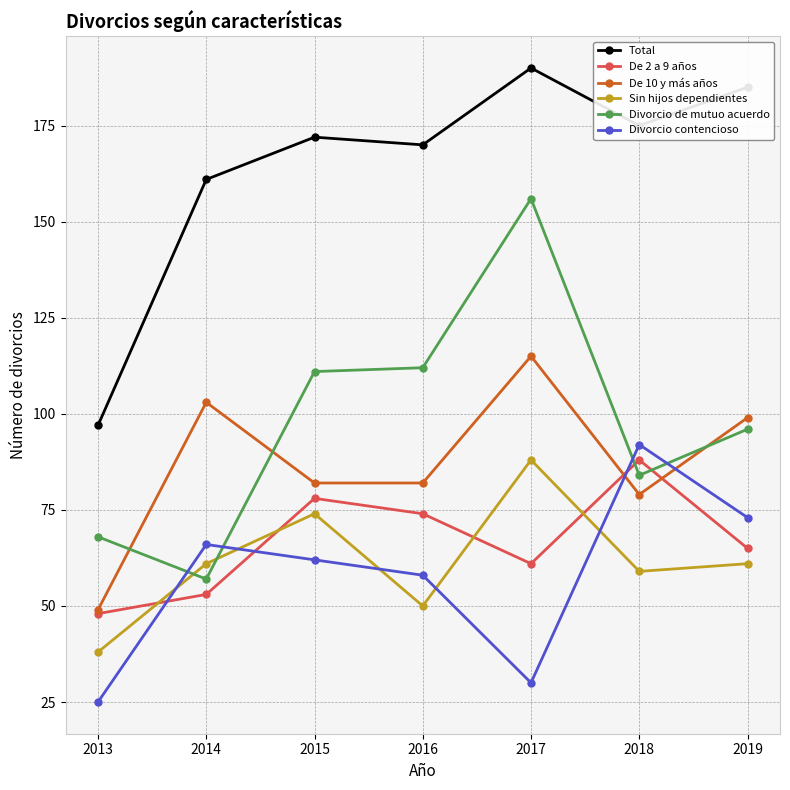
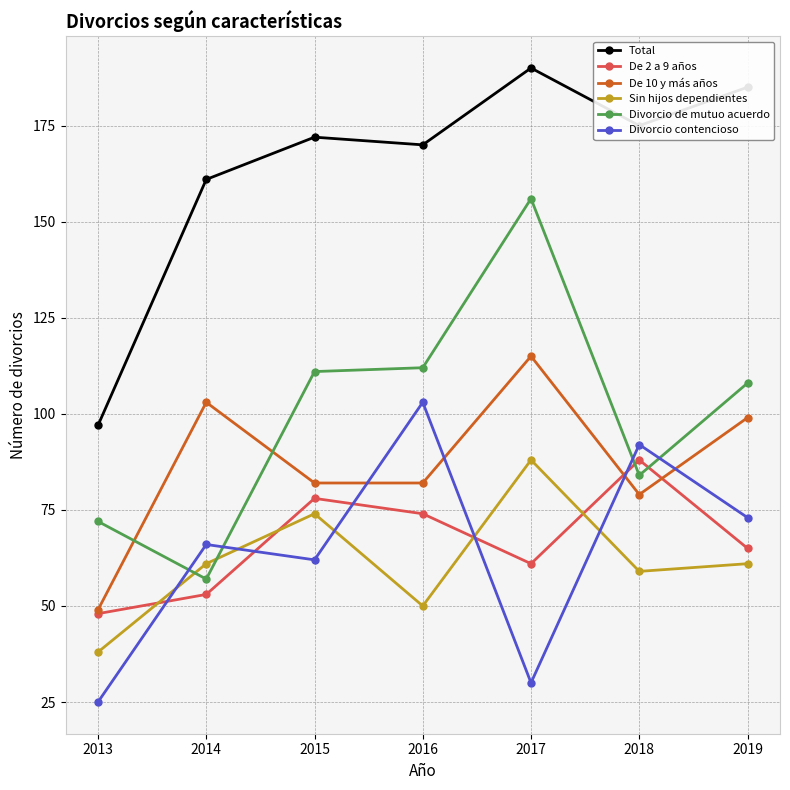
Divorcio de mutuo acuerdo, 2013: 68 -> 72
Divorcio contencioso, 2016: 58 -> 103
Divorcio de mutuo acuerdo, 2019: 96 -> 108
